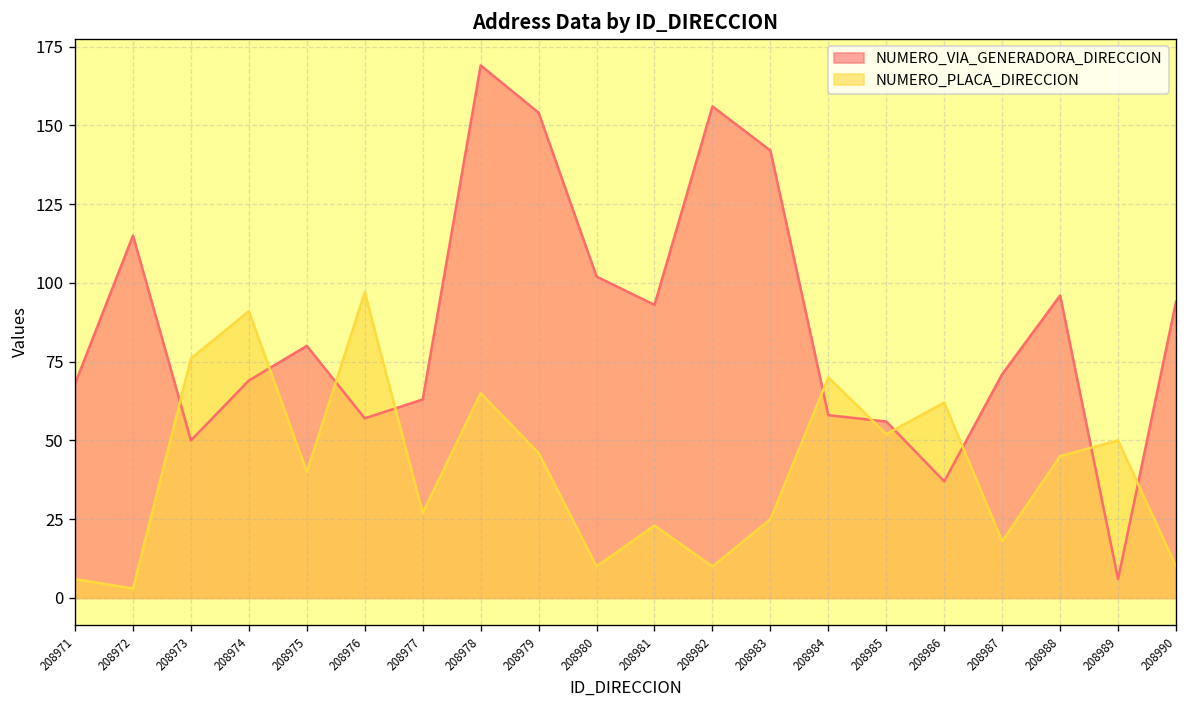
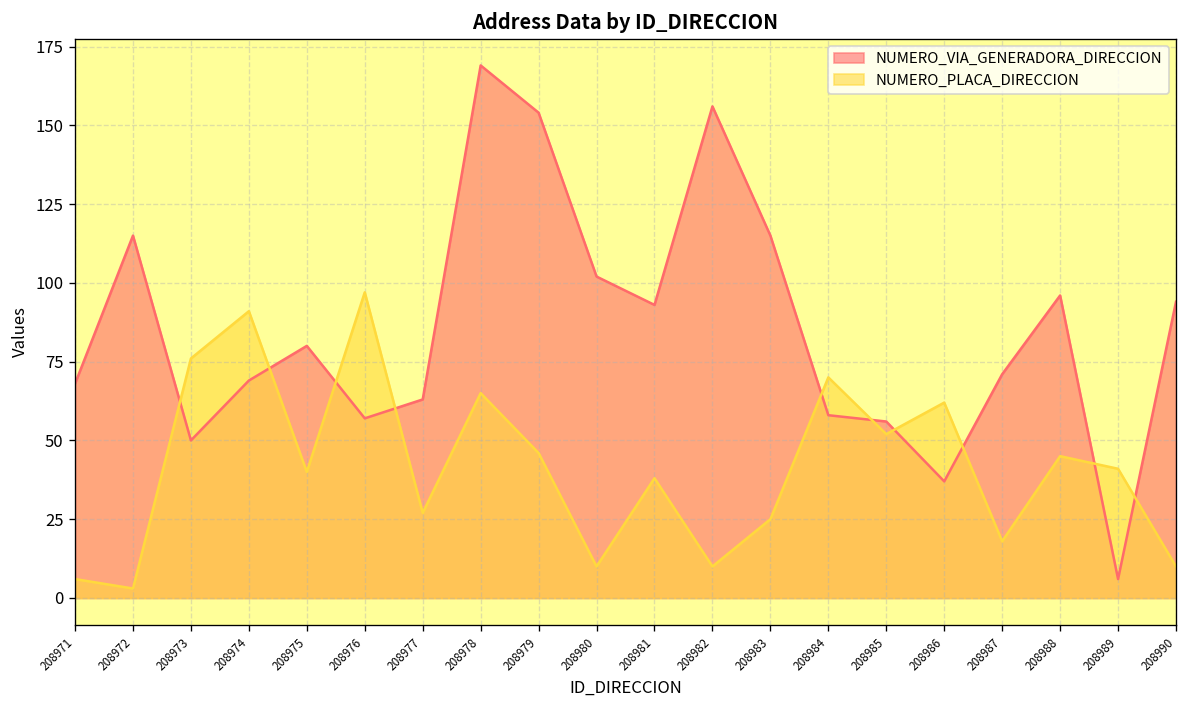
NUMERO_PLACA_DIRECCION, 208981: 23 -> 38
NUMERO_VIA_GENERADORA_DIRECCION, 208983: 142 -> 115
NUMERO_PLACA_DIRECCION, 208989: 50 -> 41
